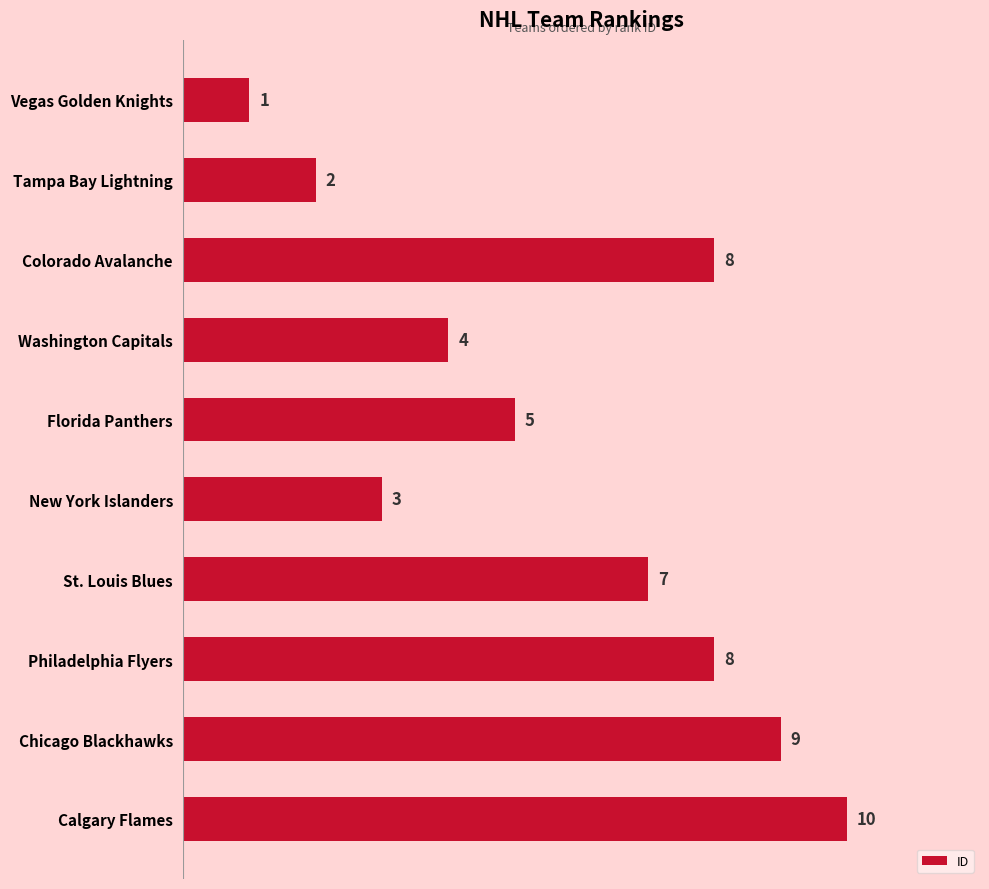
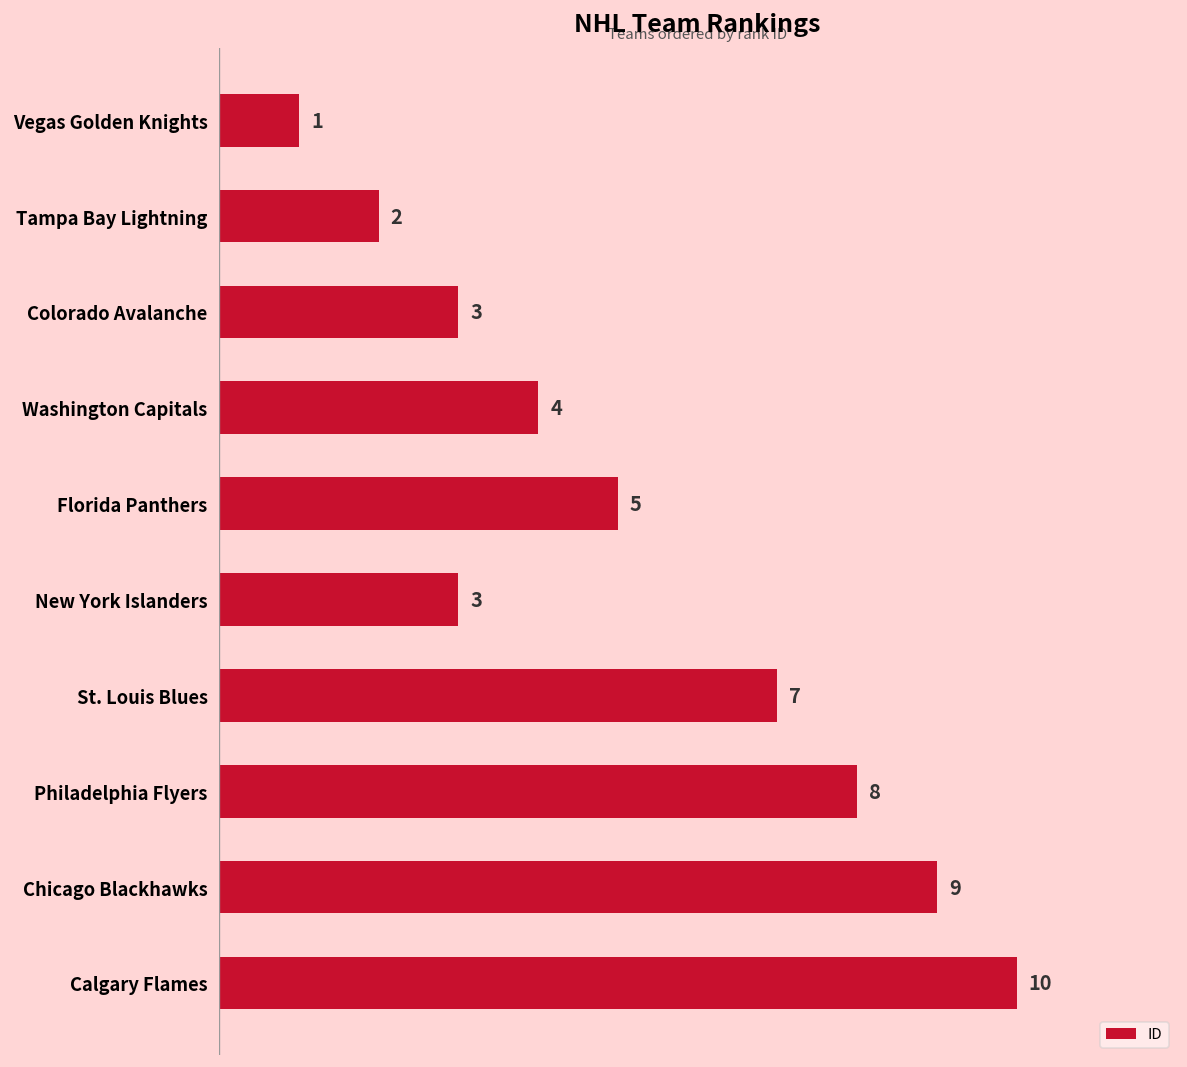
Colorado Avalanche: 8 -> 3
